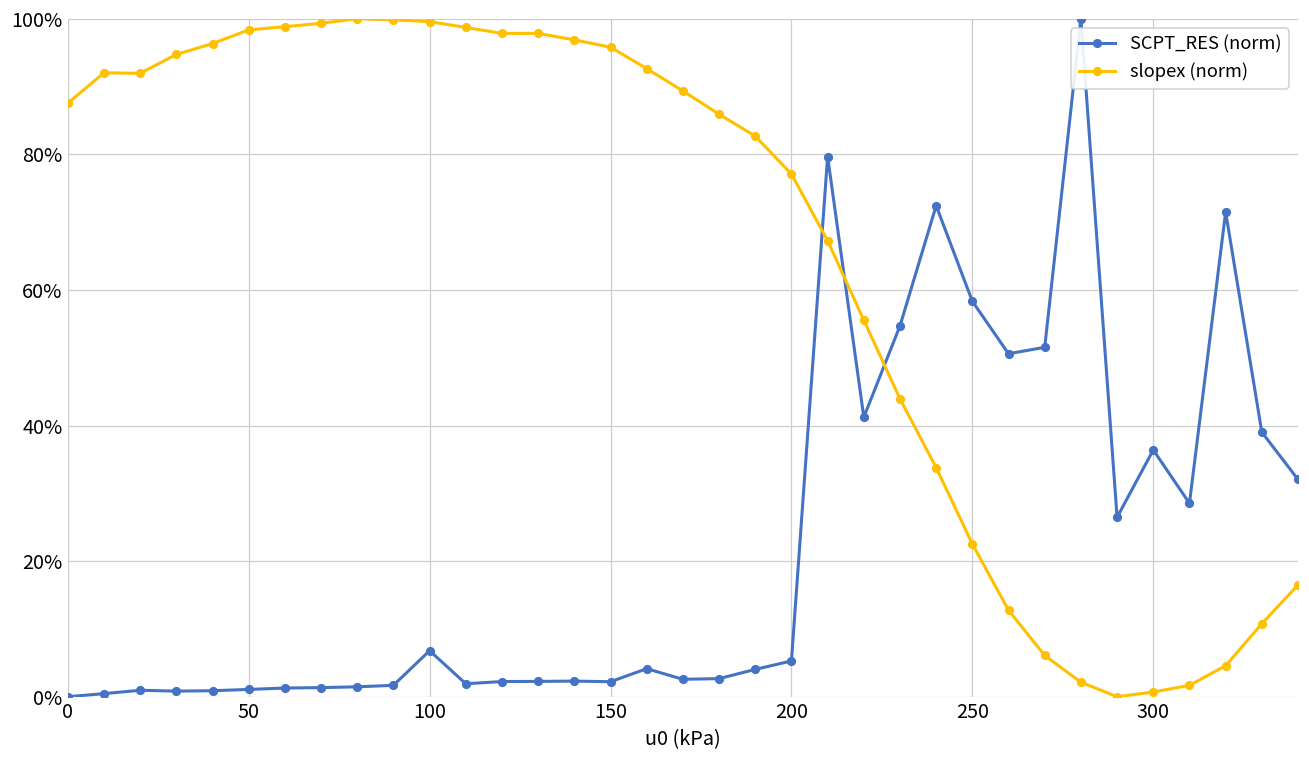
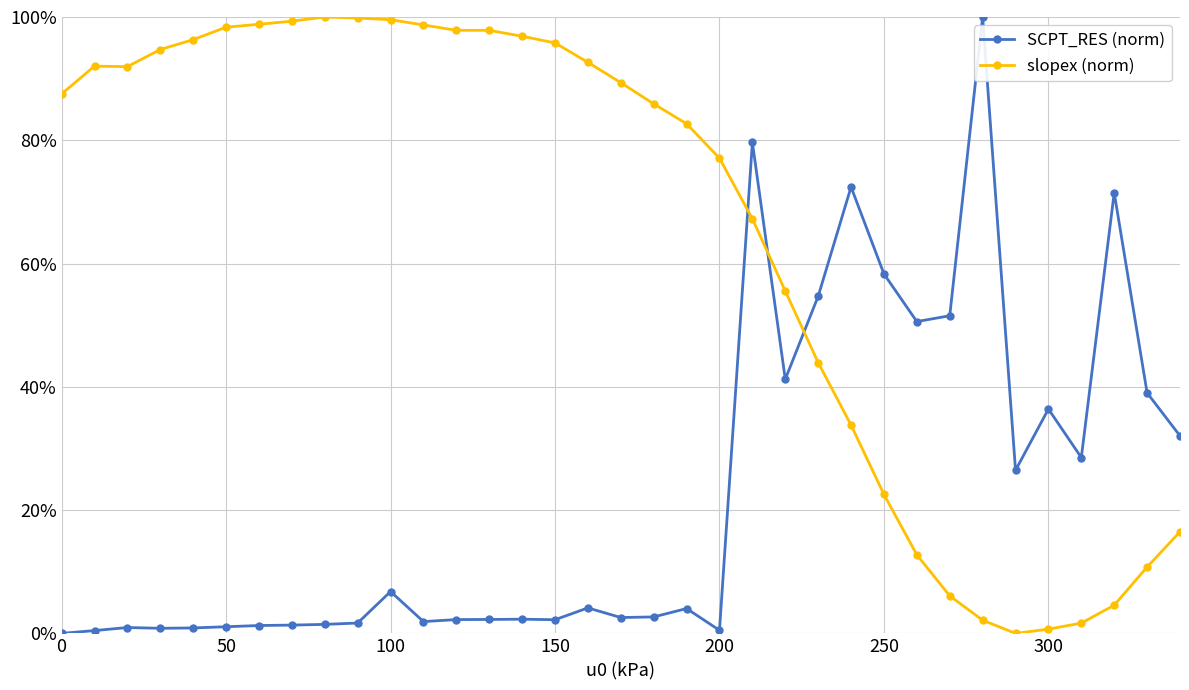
SCPT_RES (norm), 200: 5% -> 0%
